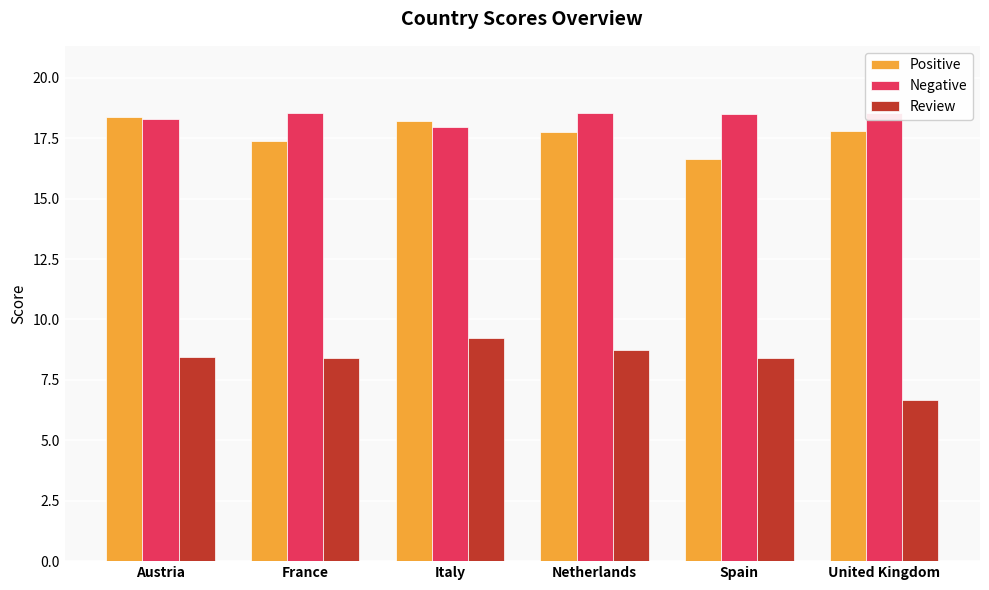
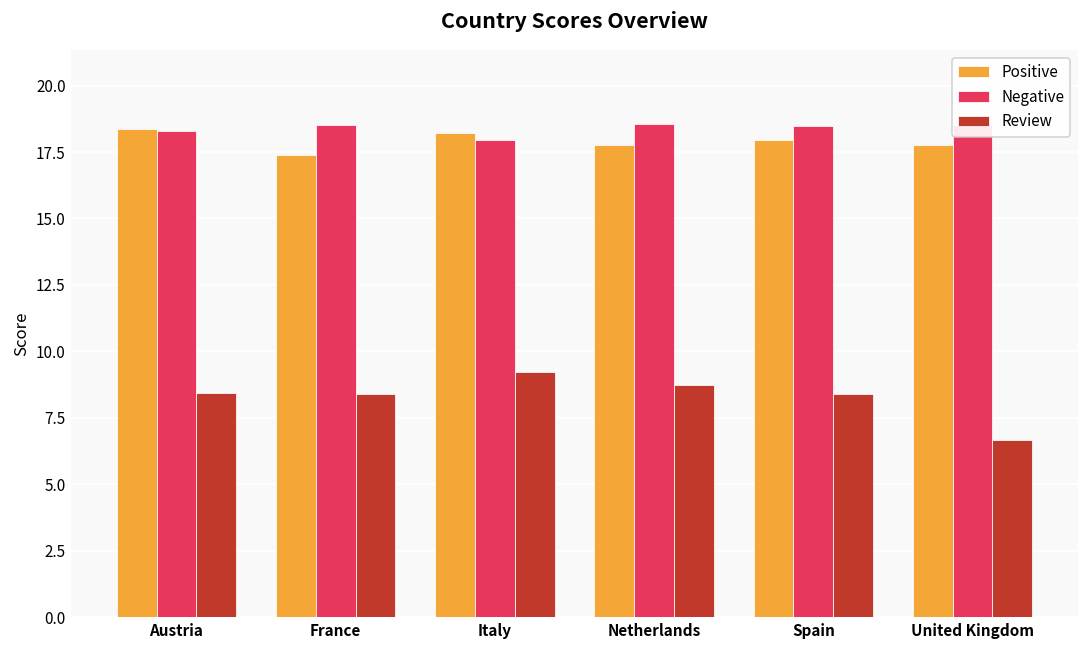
Positive, Spain: 16.6 -> 18.0
